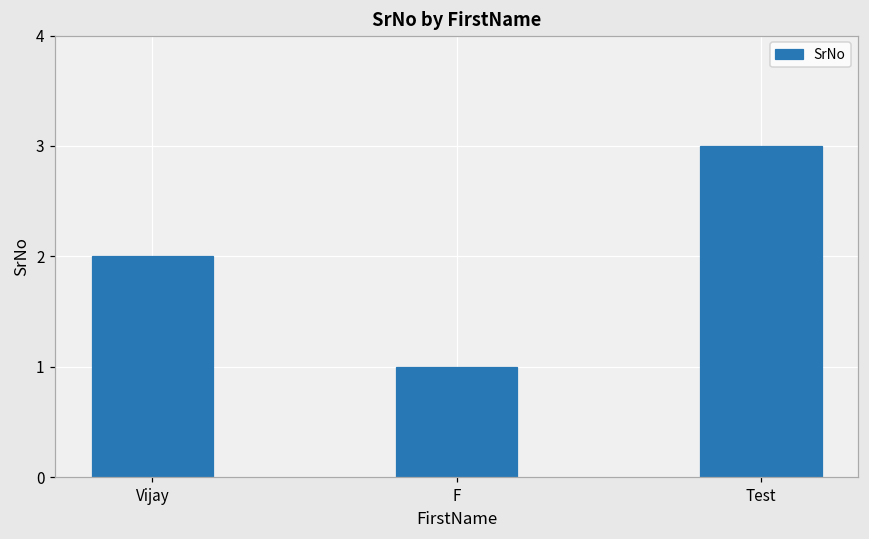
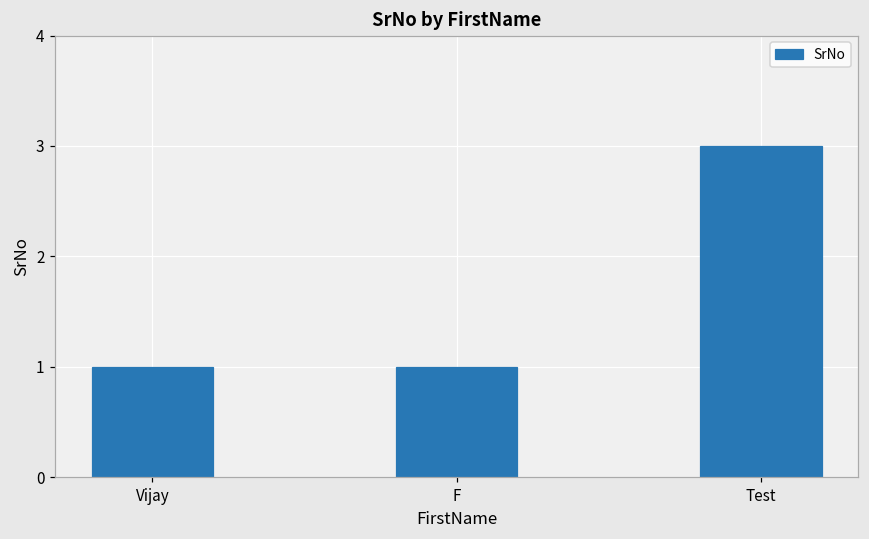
Vijay: 2 -> 1
